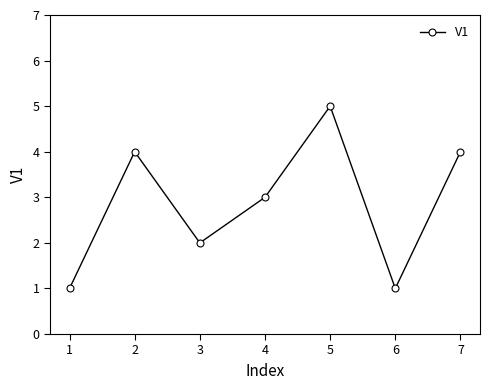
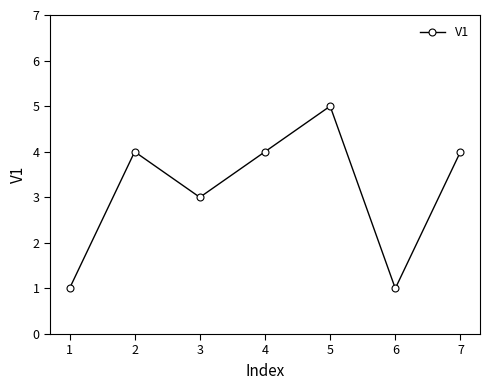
3: 2 -> 3
4: 3 -> 4
